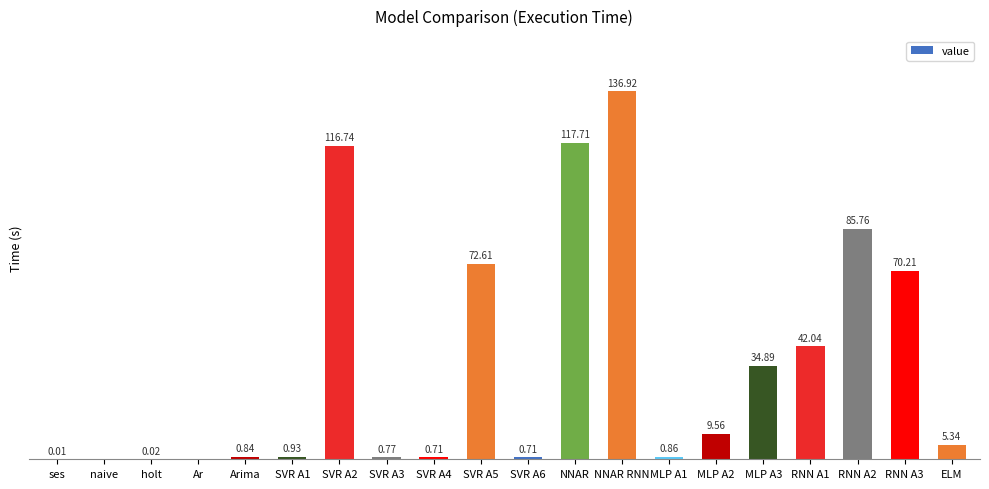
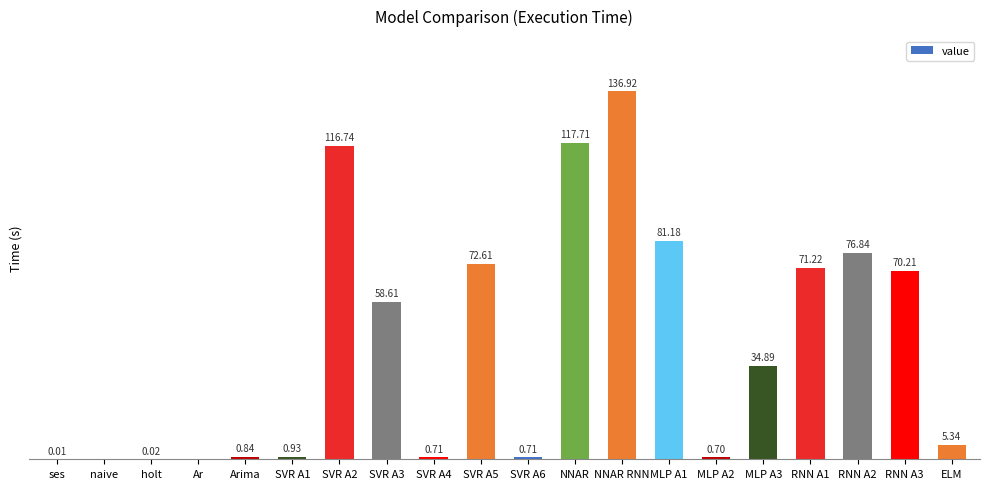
SVR A3: 0.77 -> 58.61
MLP A1: 0.86 -> 81.18
MLP A2: 9.56 -> 0.70
RNN A1: 42.04 -> 71.22
RNN A2: 85.76 -> 76.84
